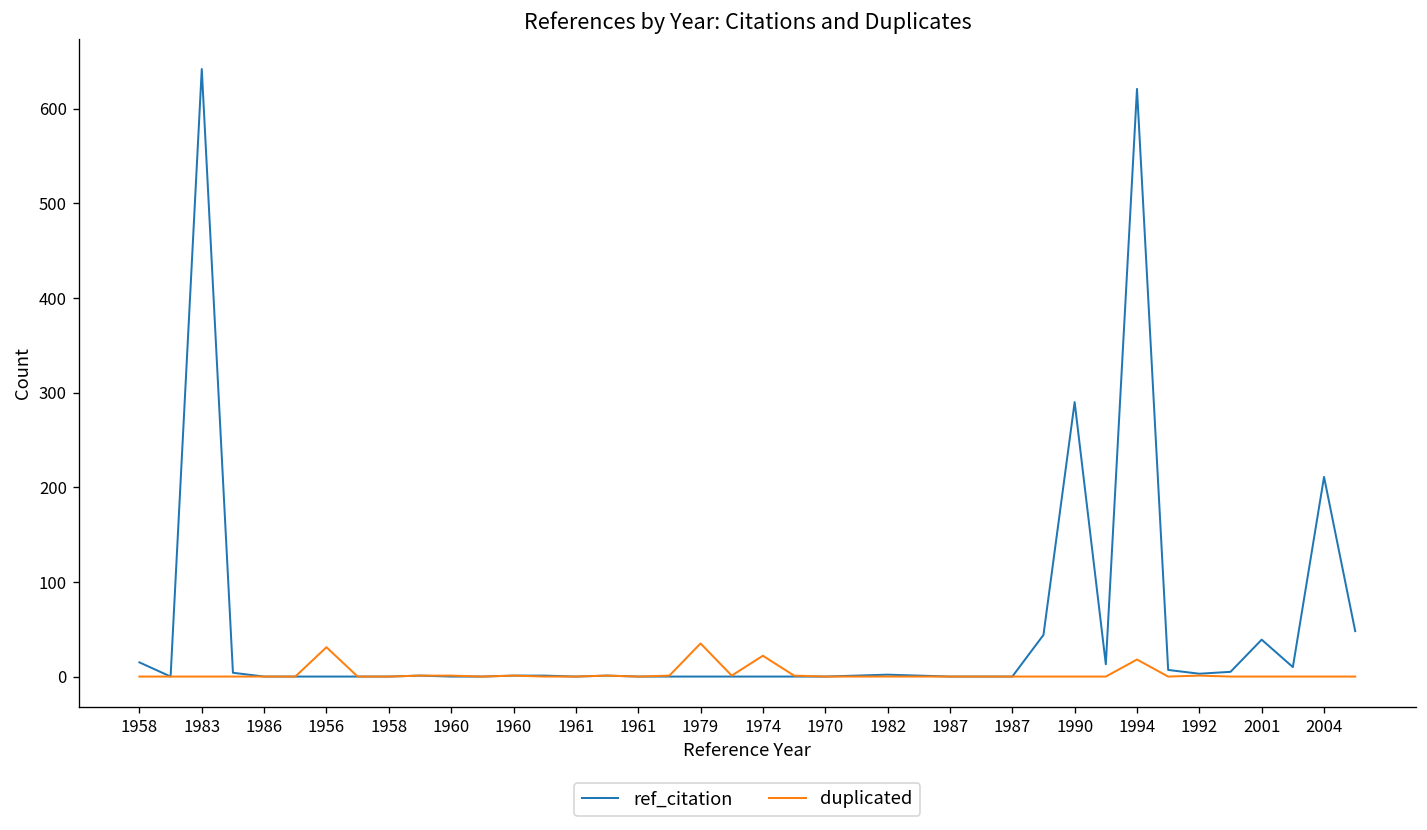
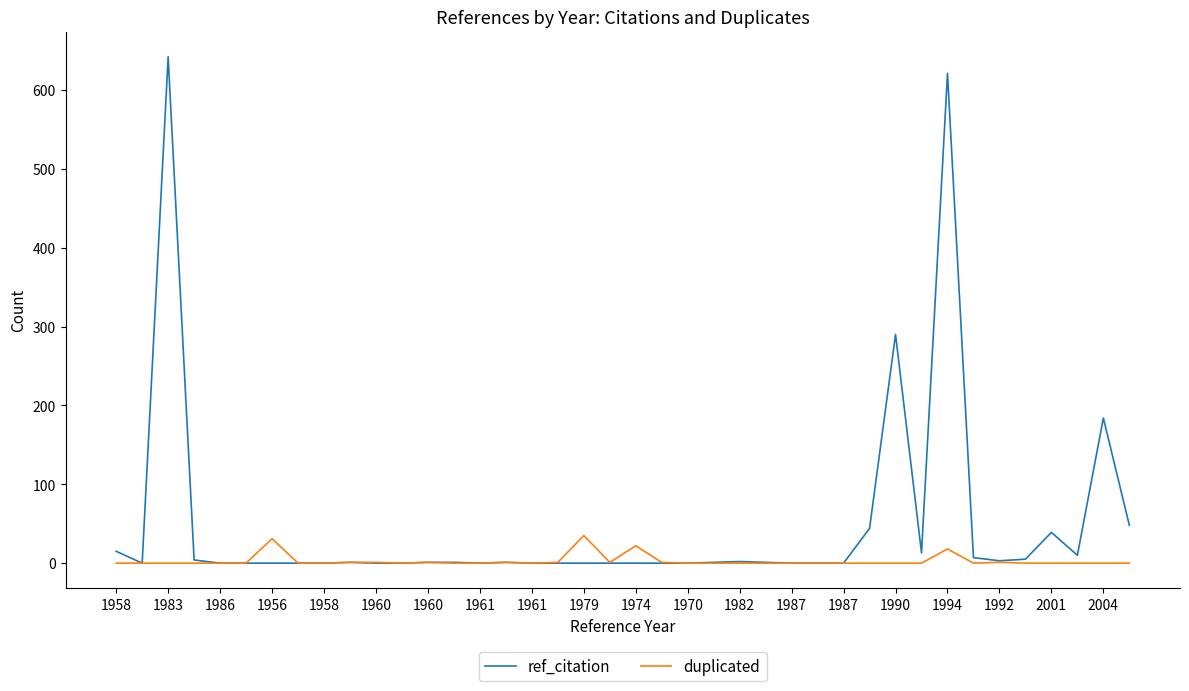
ref_citation, 2004: 210 -> 180
